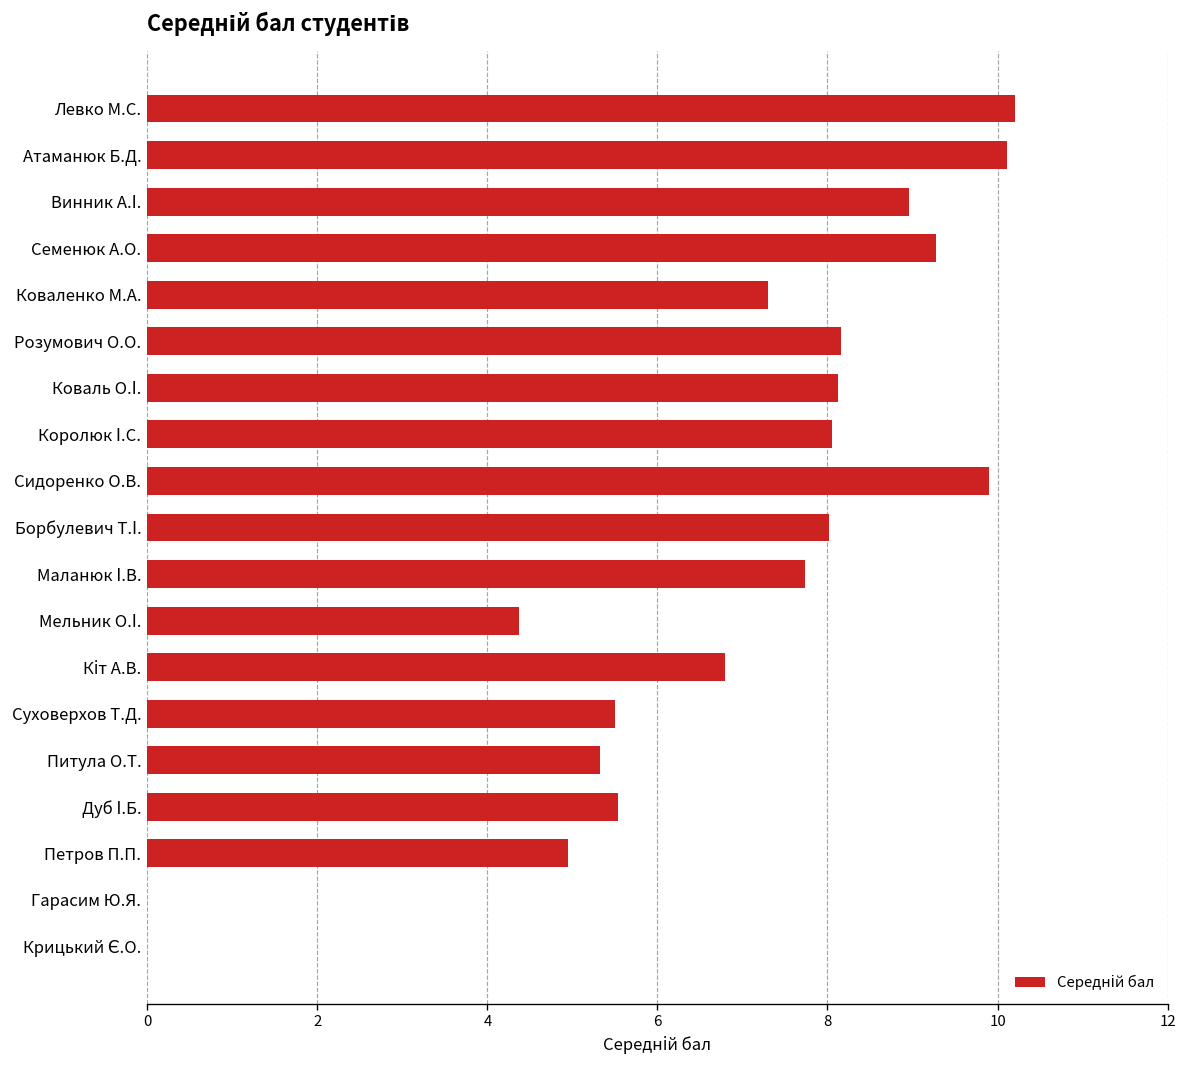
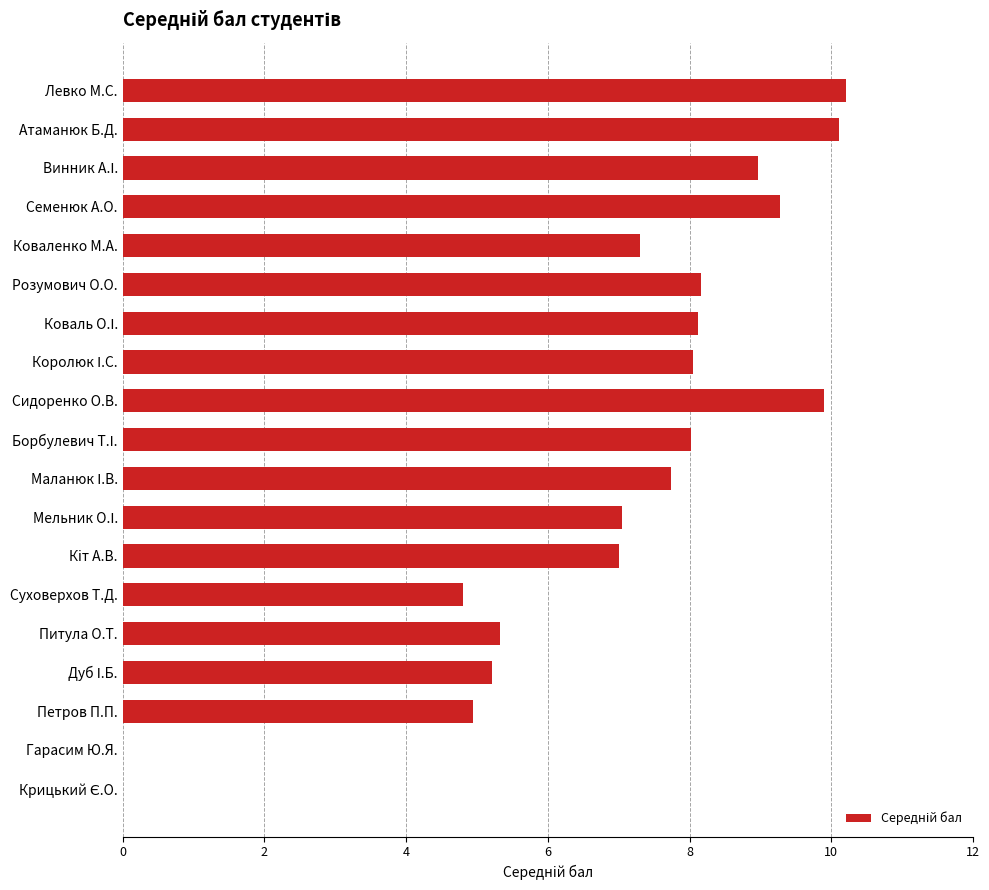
Мельник О.І.: 4.4 -> 7.1
Кіт А.В.: 6.8 -> 7.0
Суховерхов Т.Д.: 5.5 -> 4.8
Дуб І.Б.: 5.5 -> 5.2
